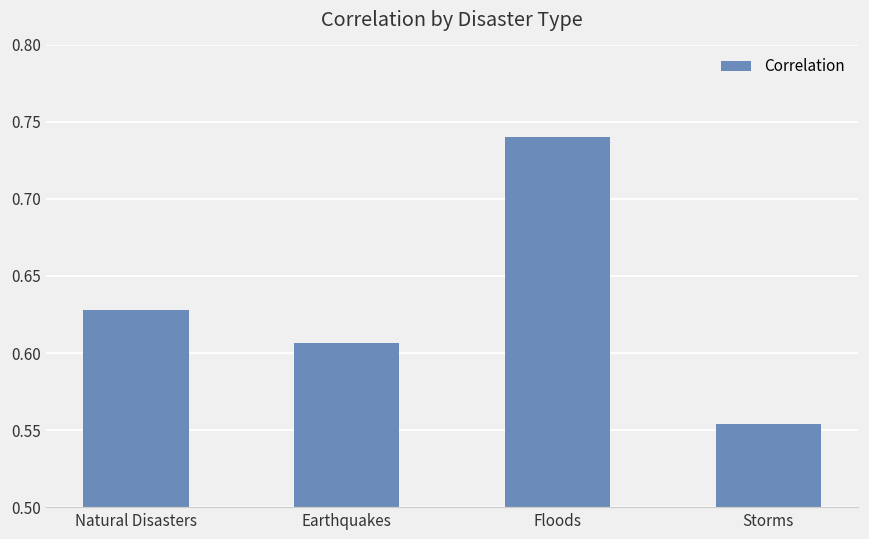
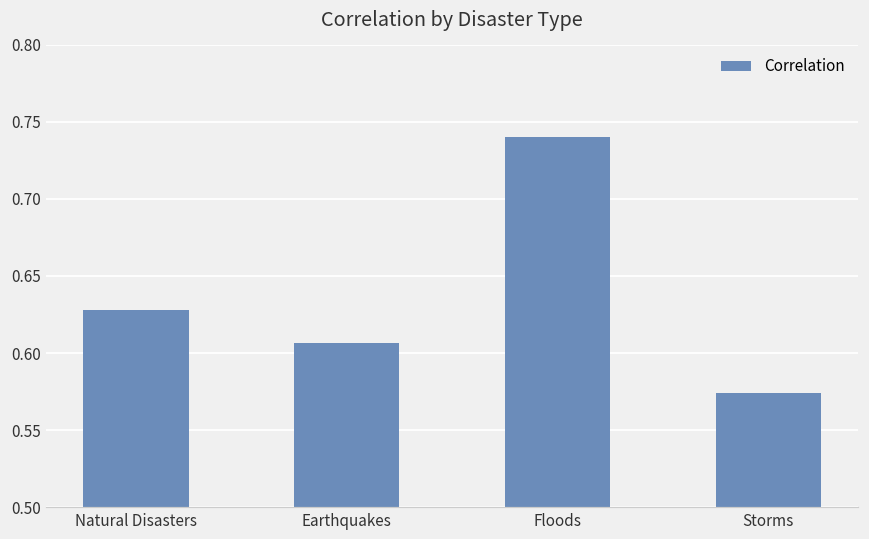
Storms: 0.554 -> 0.574
